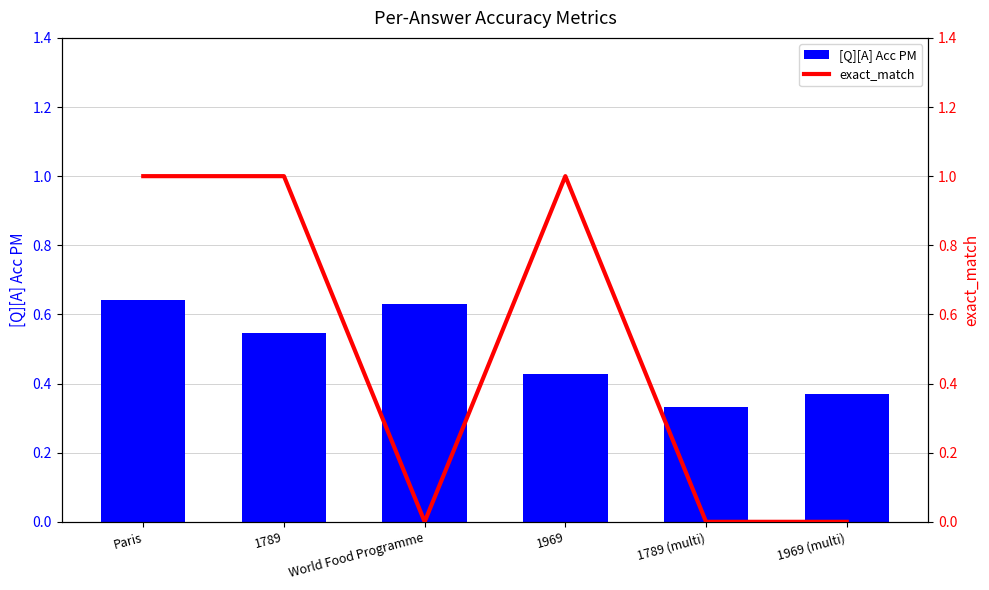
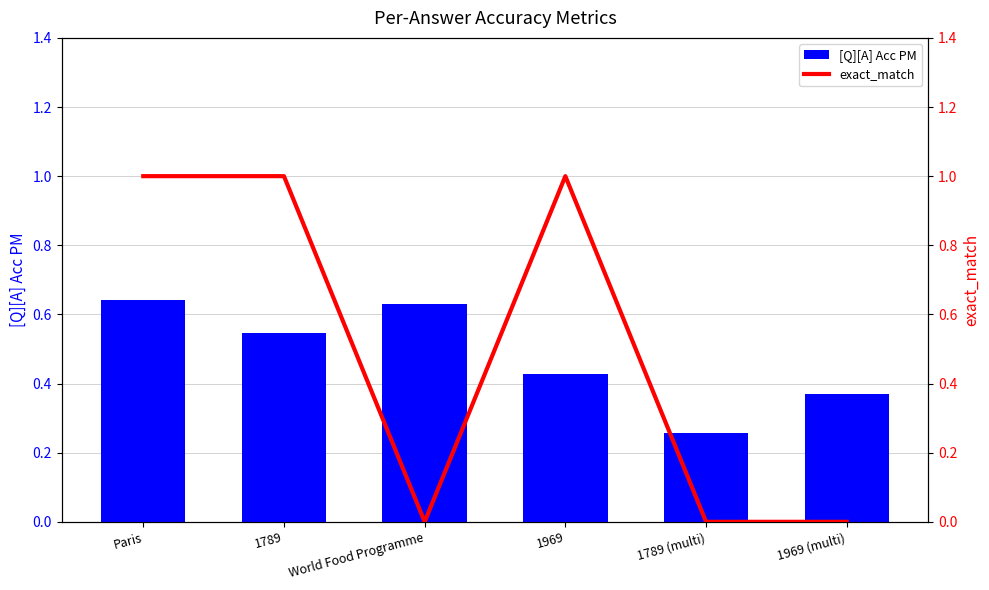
[Q][A] Acc PM, 1789 (multi): 0.33 -> 0.26
